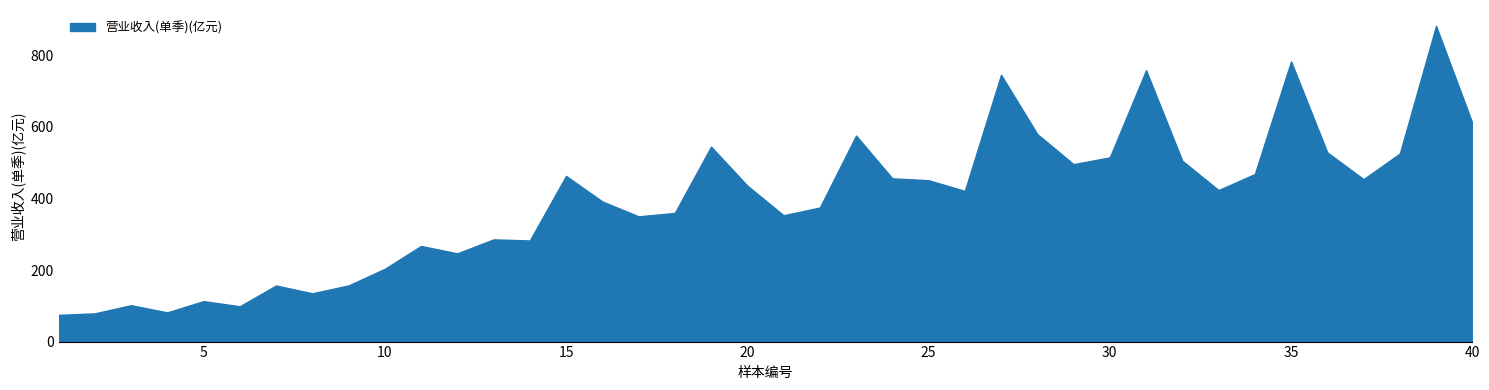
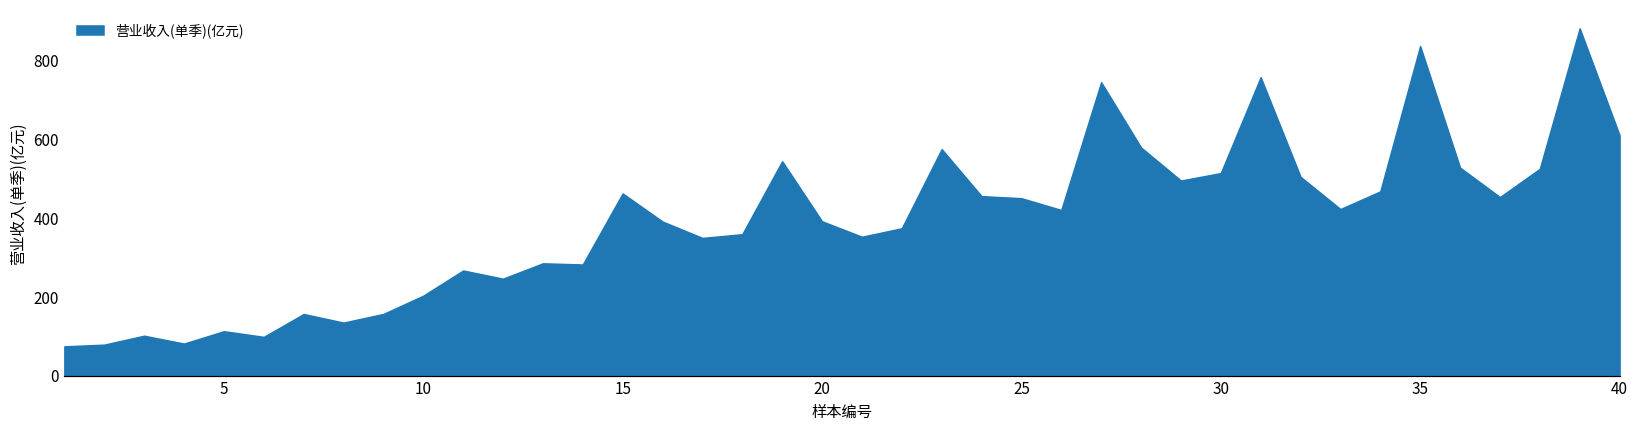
20: 440 -> 390
35: 780 -> 840
